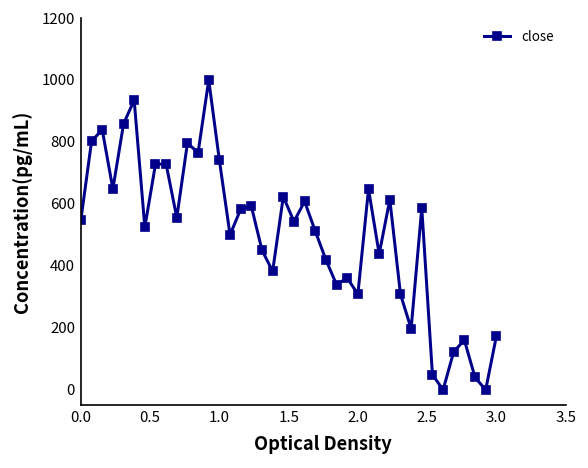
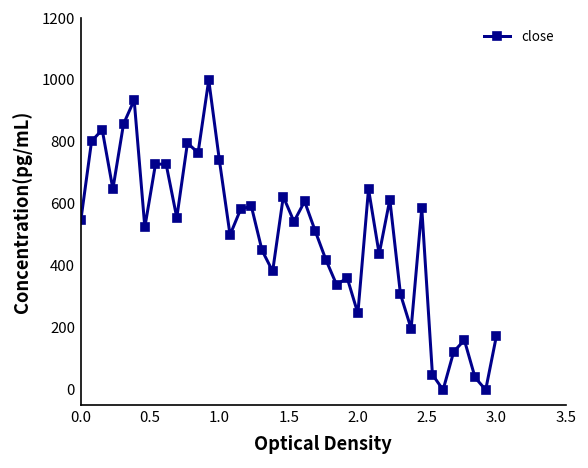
2.0: 310 -> 250
